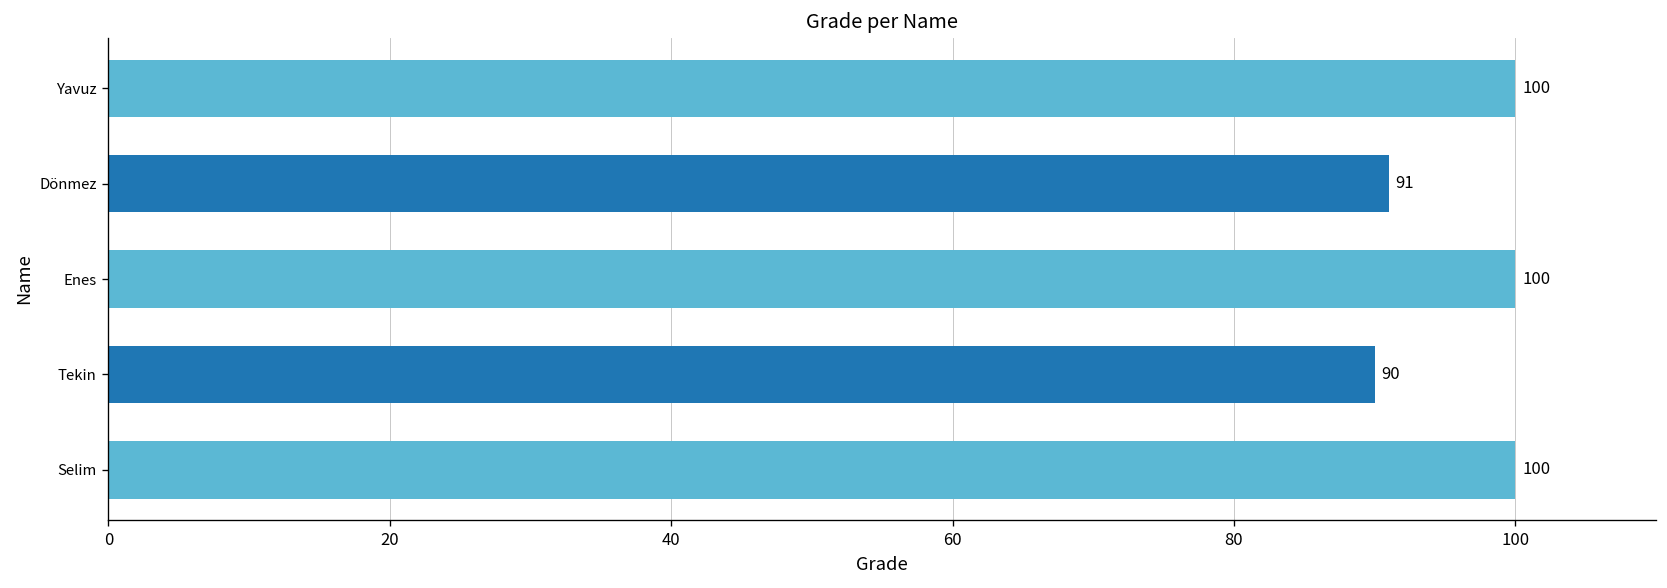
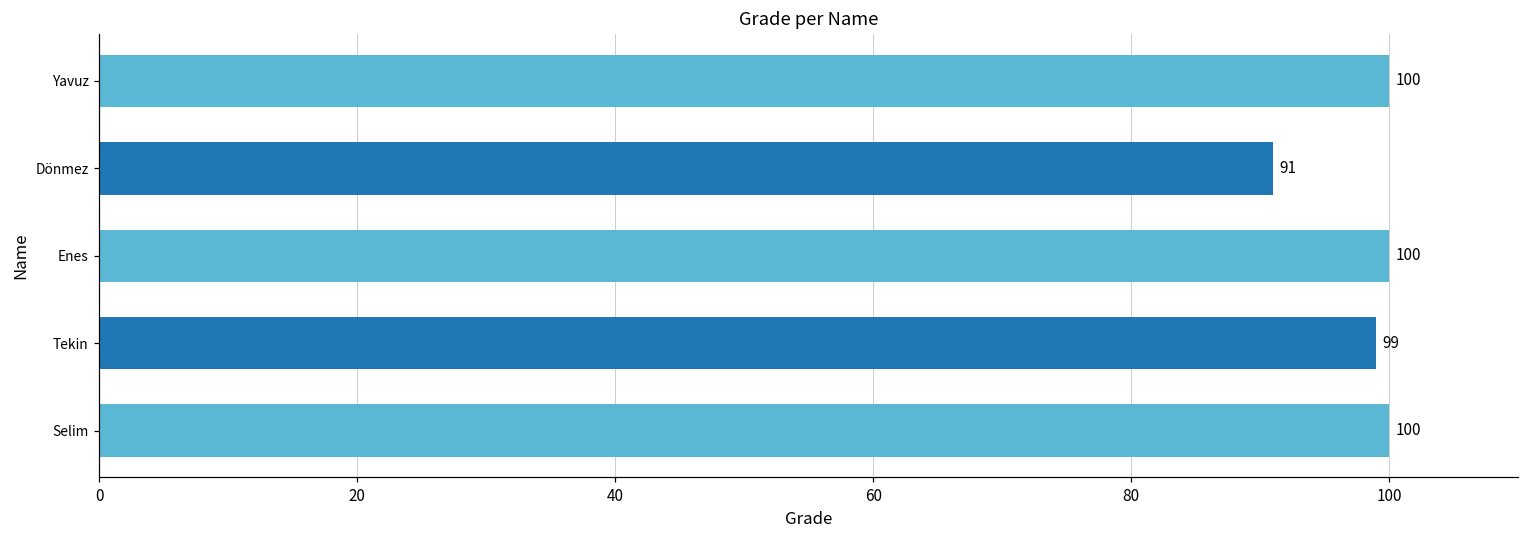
Tekin: 90 -> 99
